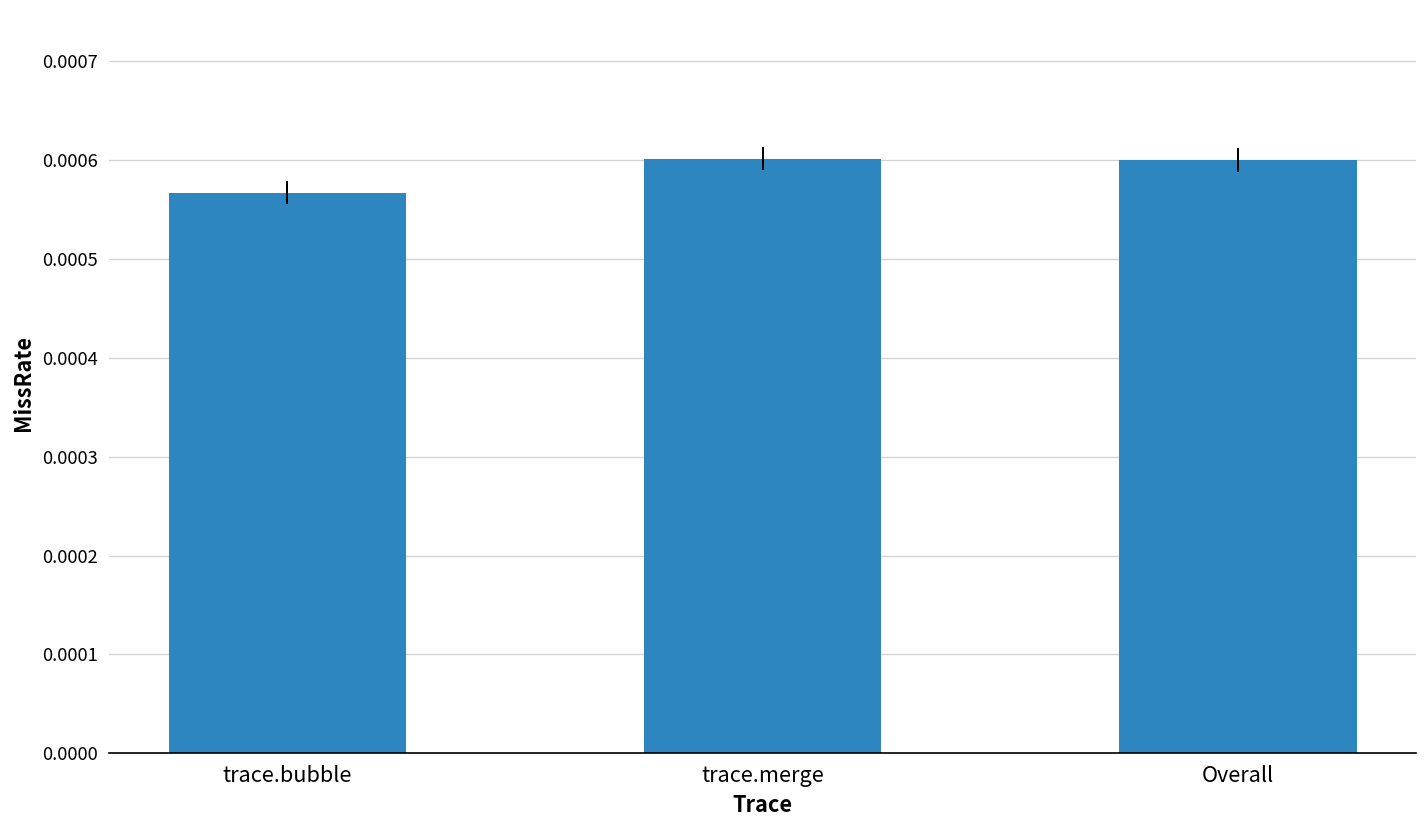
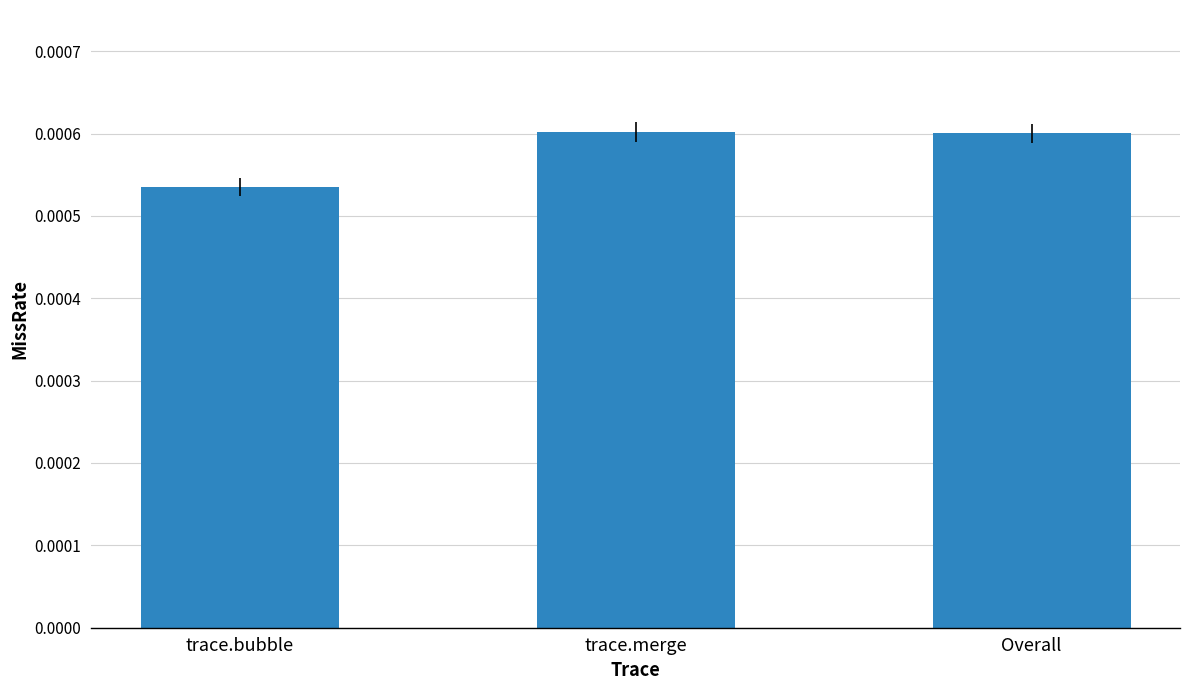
trace.bubble: 0.00057 -> 0.00054
